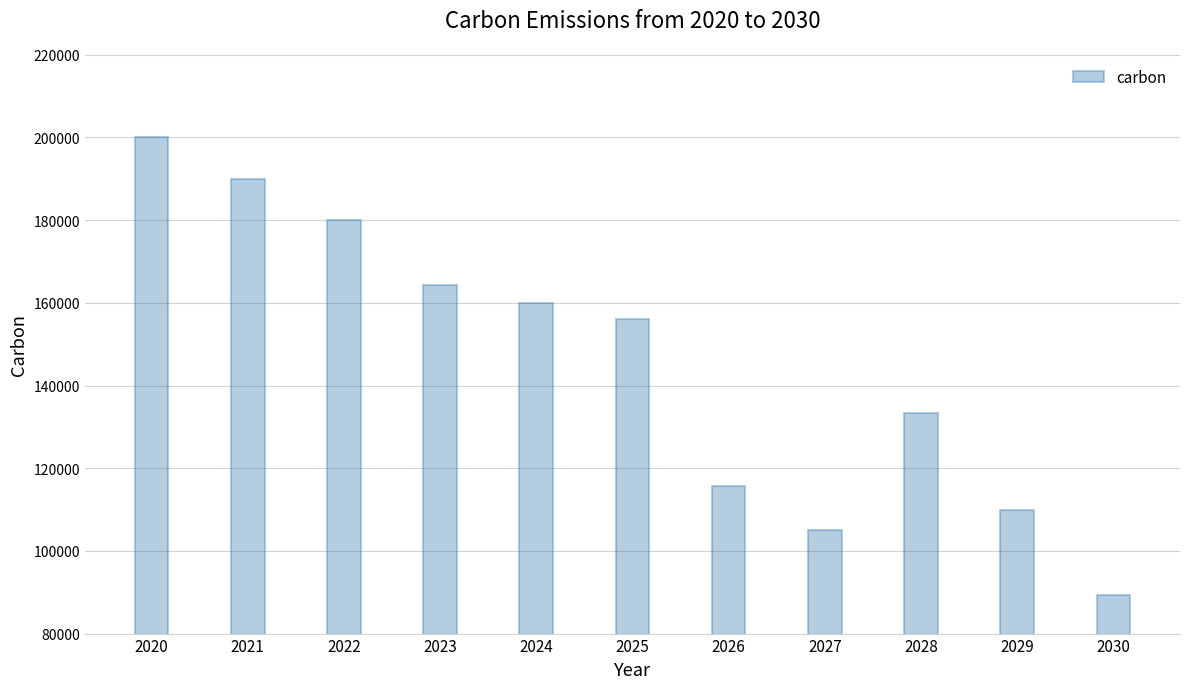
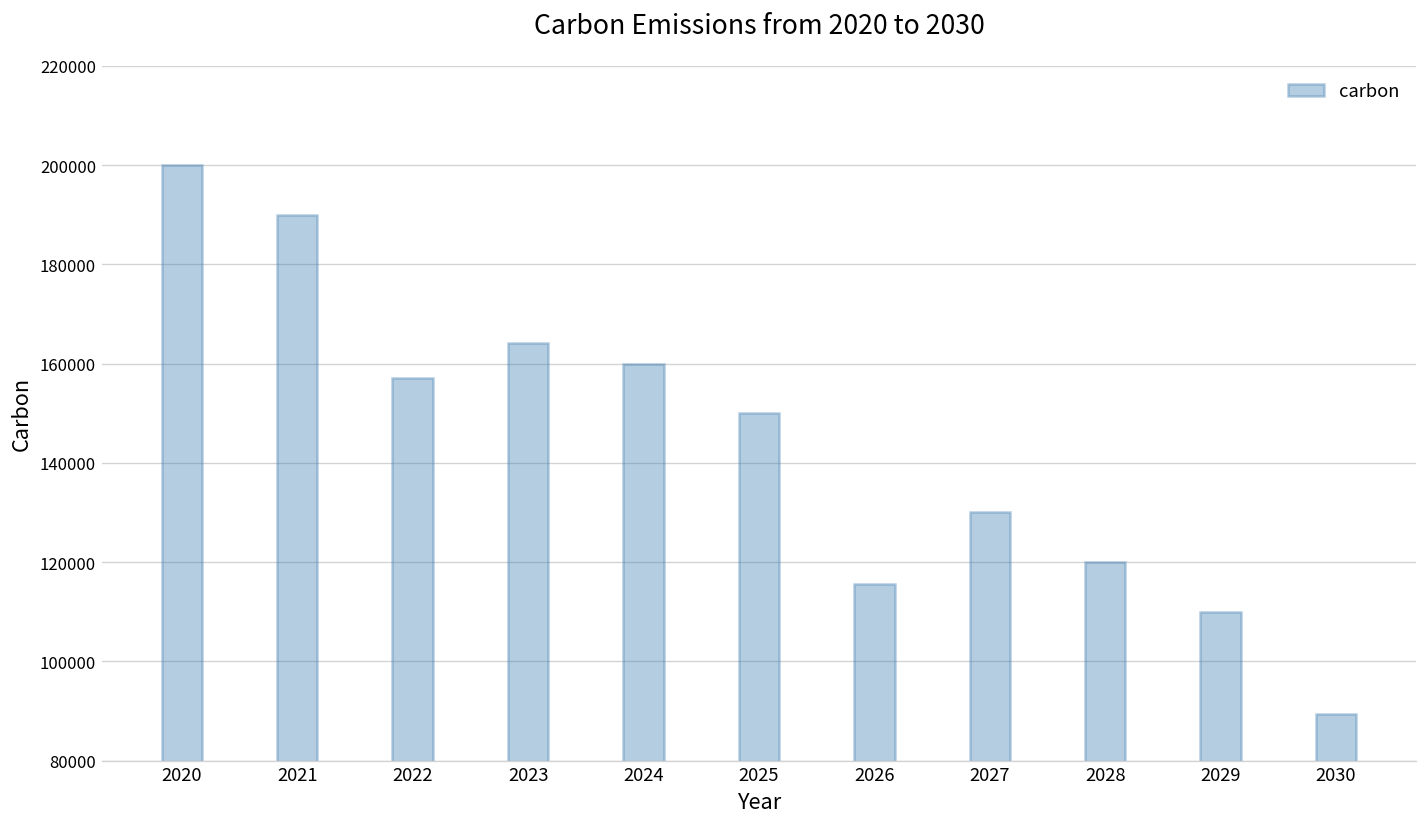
2022: 180000 -> 157000
2025: 156000 -> 150000
2027: 105000 -> 130000
2028: 133000 -> 120000
